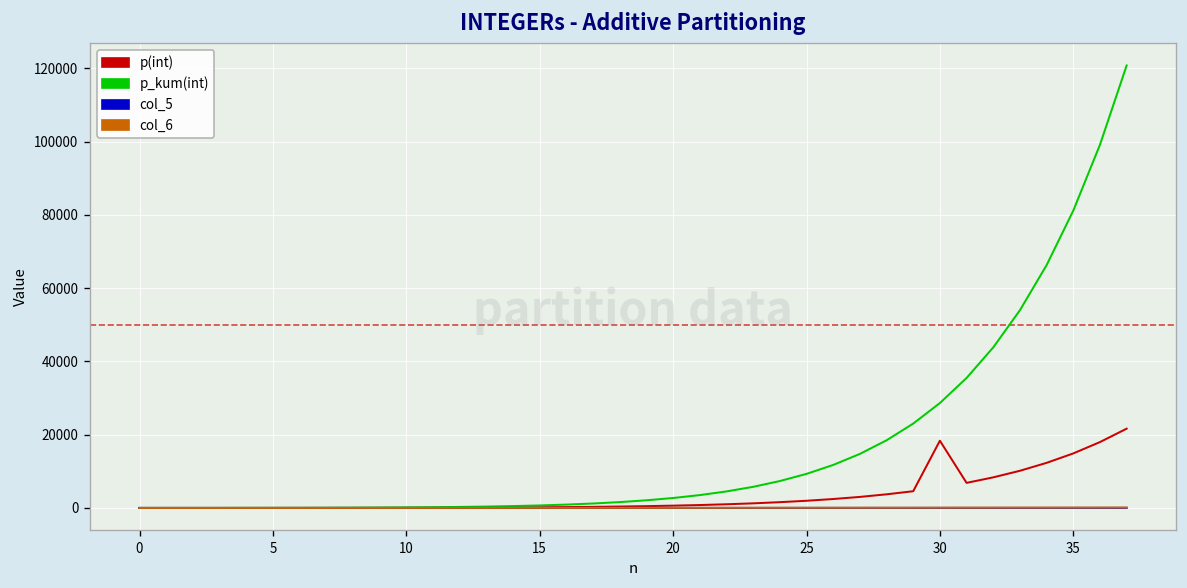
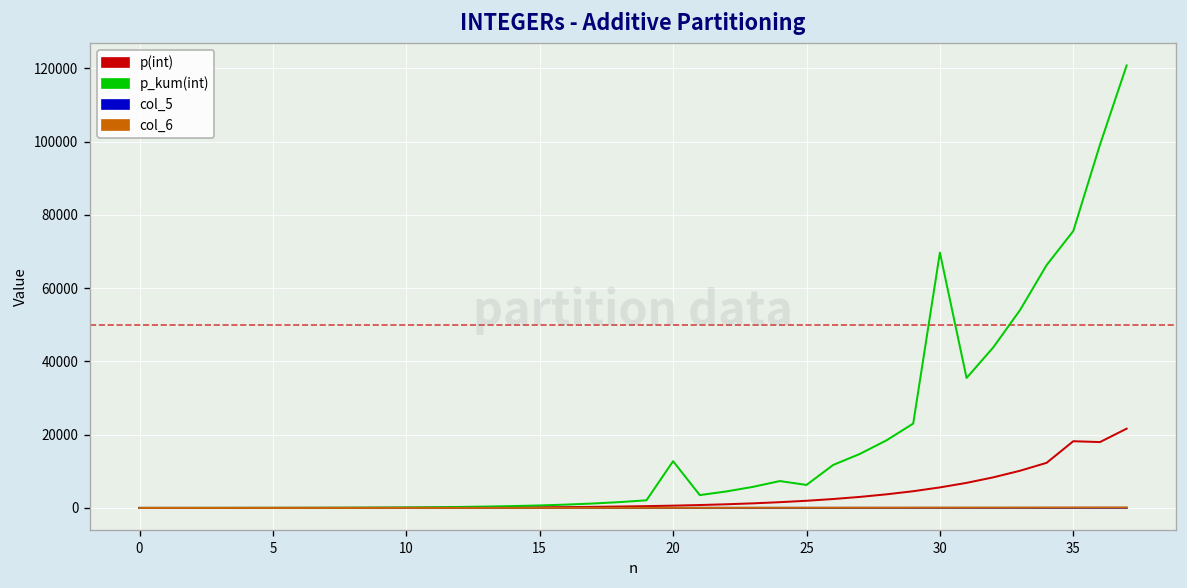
p_kum(int), 20: 3000 -> 13000
p_kum(int), 25: 9000 -> 6000
p(int), 30: 18000 -> 6000
p_kum(int), 30: 29000 -> 70000
p(int), 35: 15000 -> 18000
p_kum(int), 35: 81000 -> 76000
